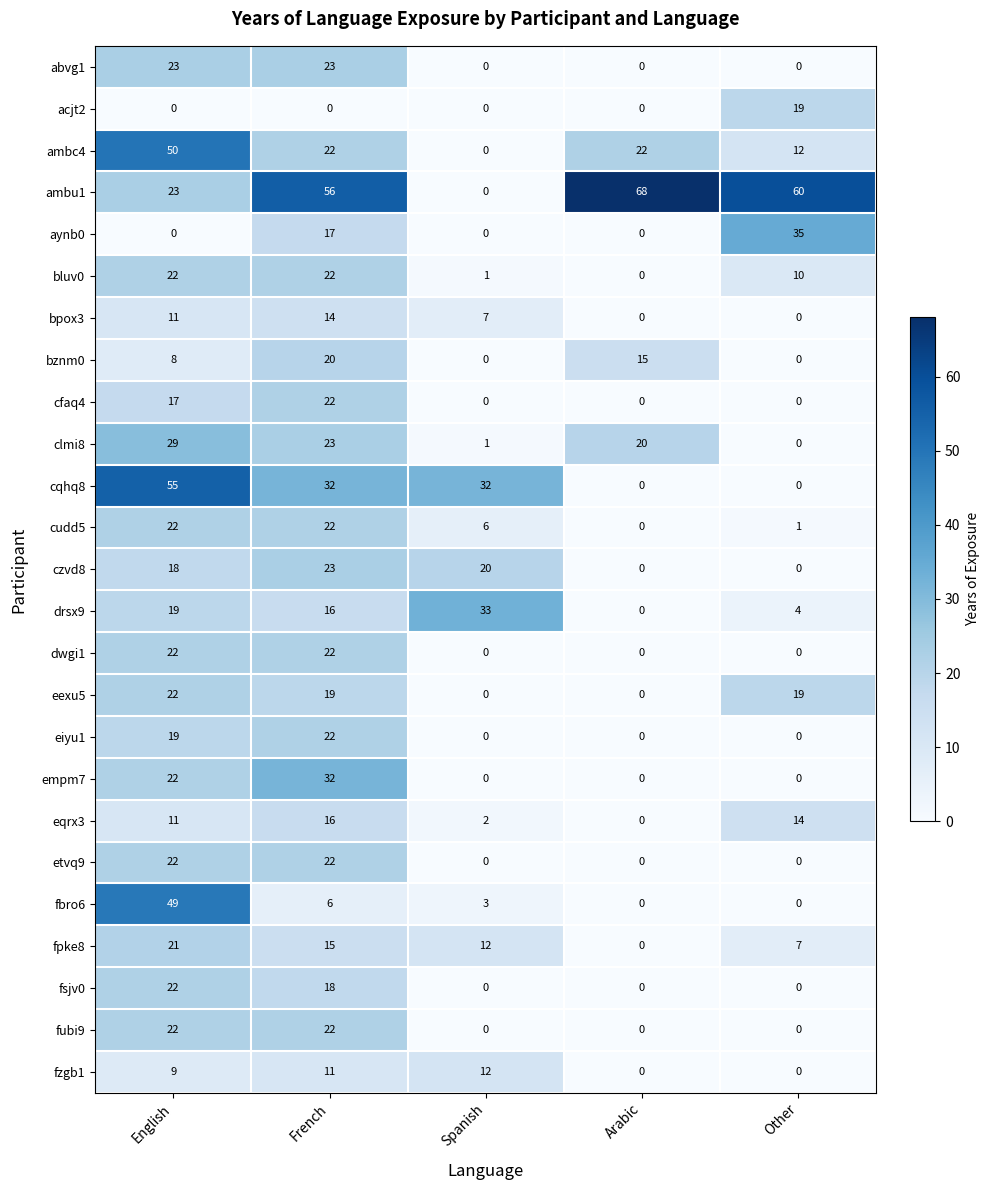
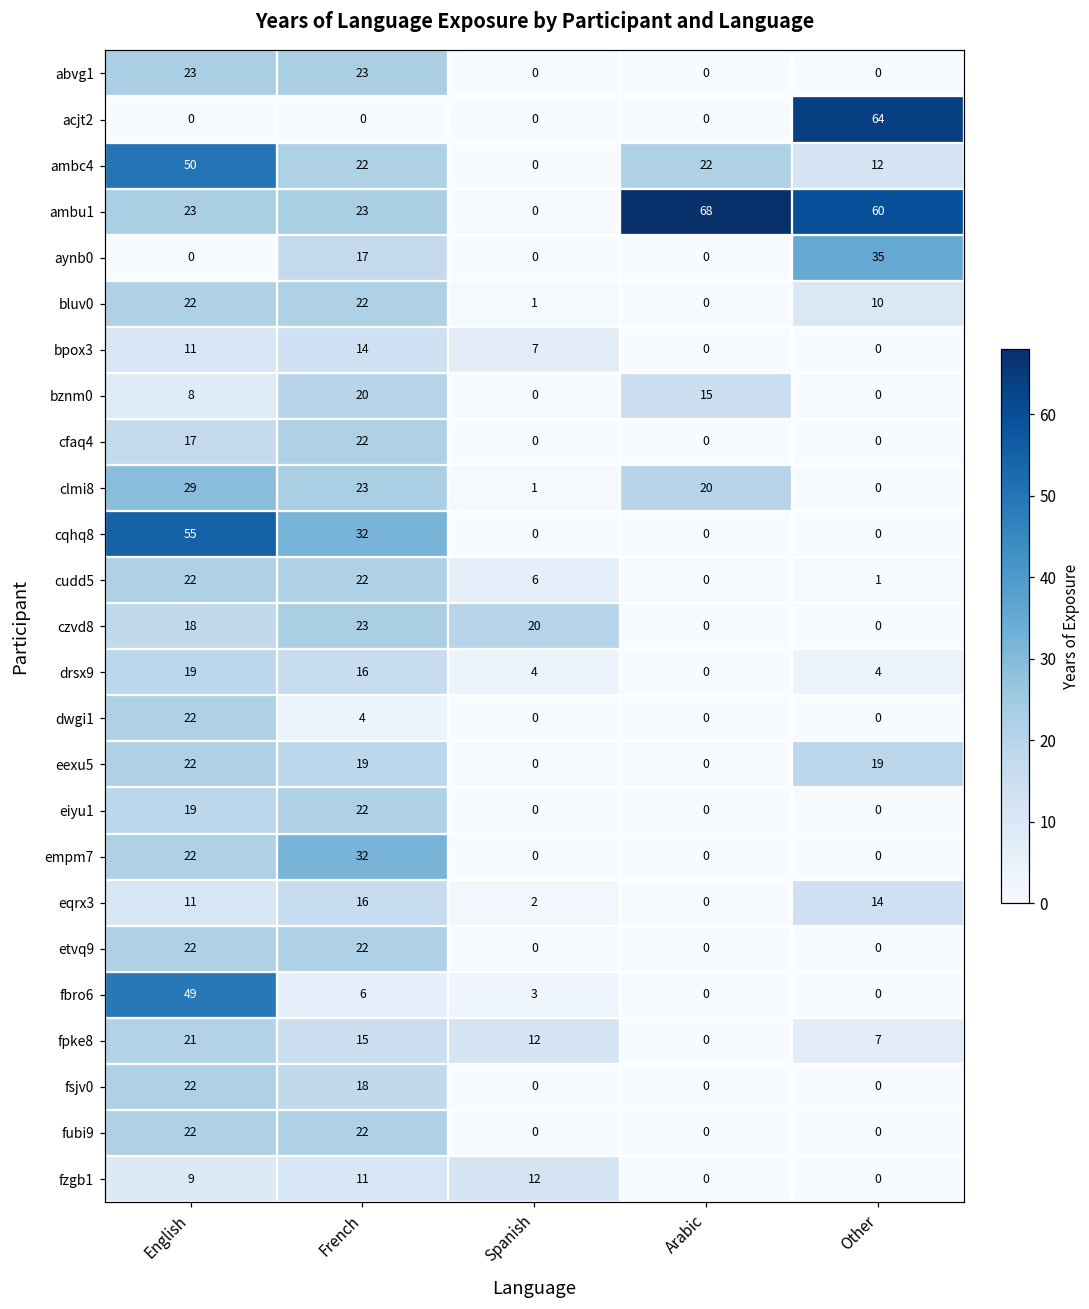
acjt2, Other: 19 -> 64
ambu1, French: 56 -> 23
cqhq8, Spanish: 32 -> 0
drsx9, Spanish: 33 -> 4
dwgi1, French: 22 -> 4
